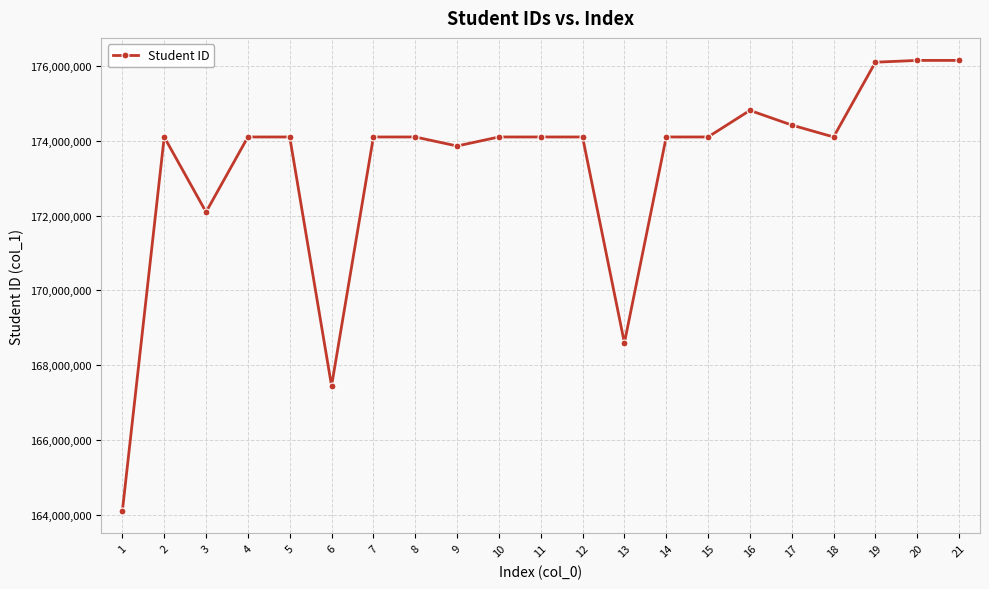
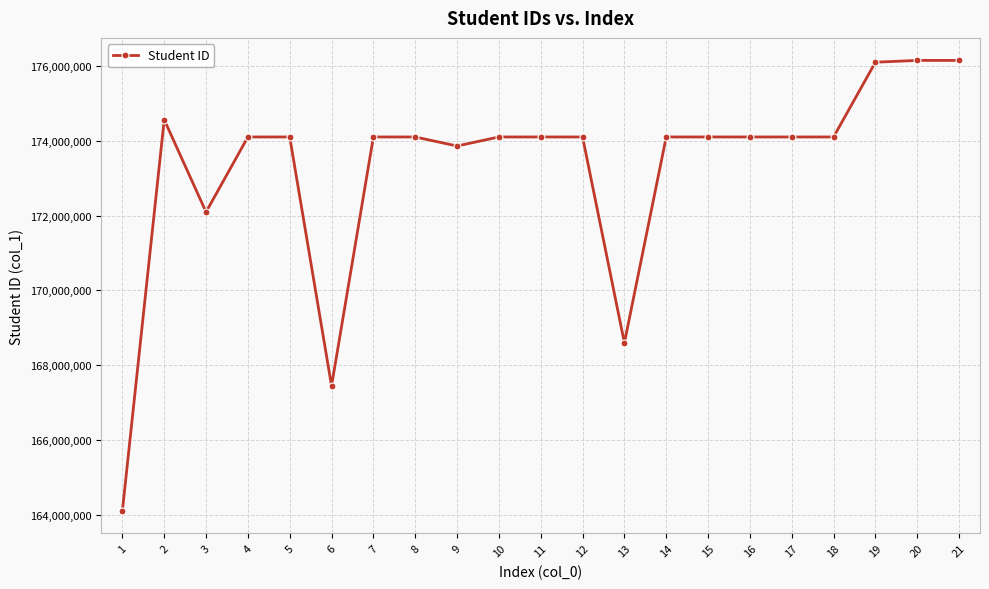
2: 174,100,000 -> 174,600,000
16: 174,800,000 -> 174,100,000
17: 174,400,000 -> 174,100,000
